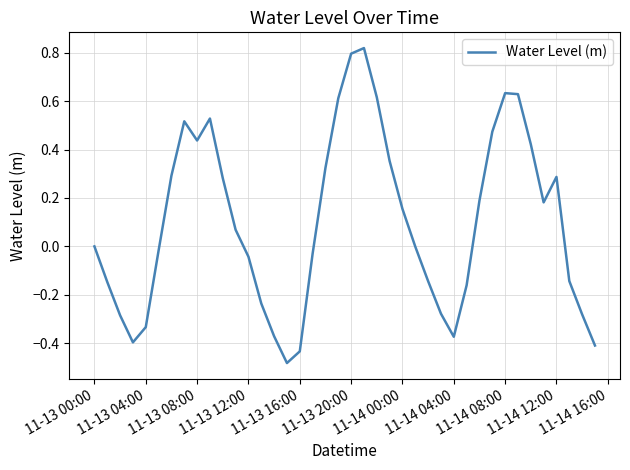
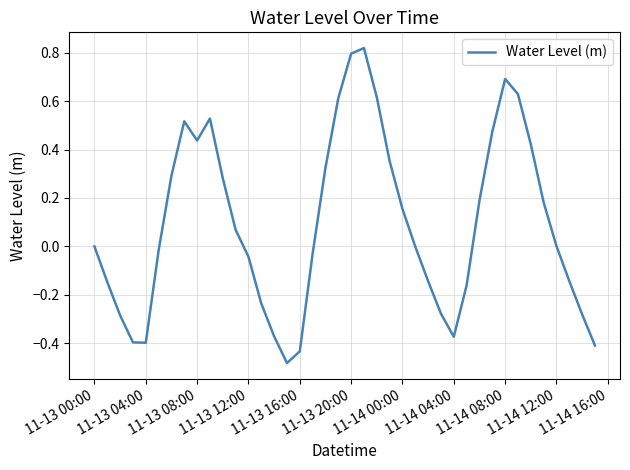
11-13 04:00: -0.33 -> -0.40
11-14 08:00: 0.63 -> 0.69
11-14 12:00: 0.29 -> 0.00
